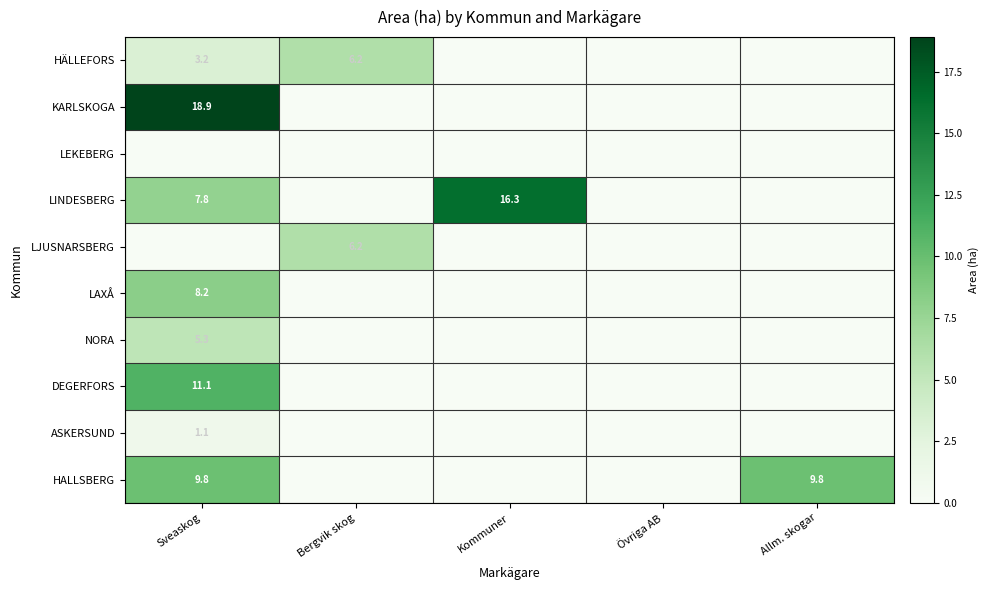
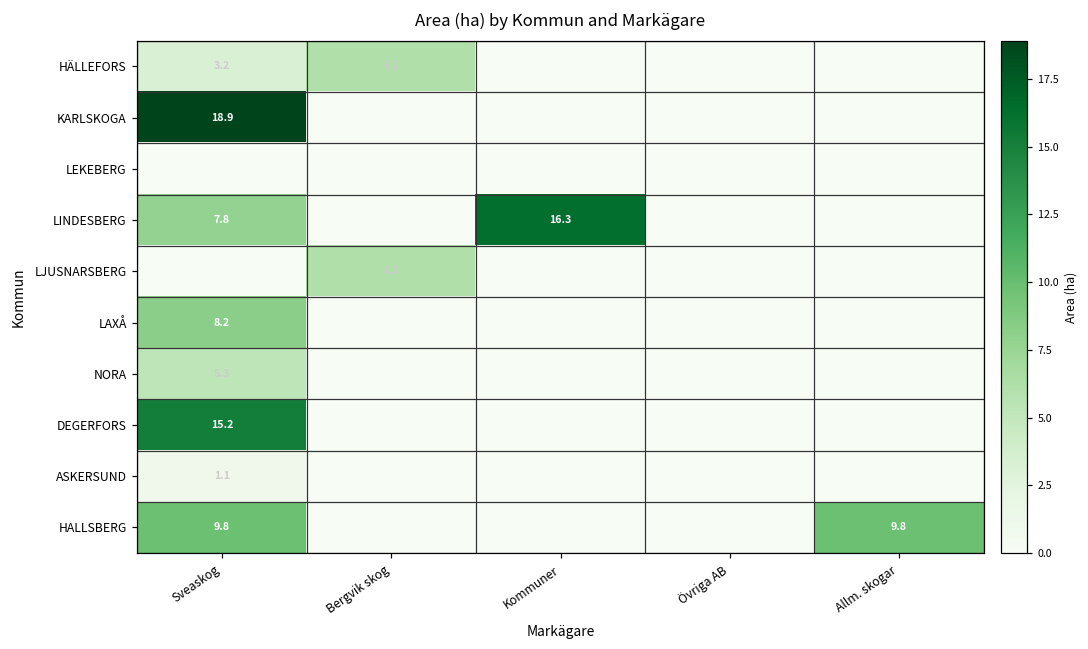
DEGERFORS, Sveaskog: 11.1 -> 15.2
